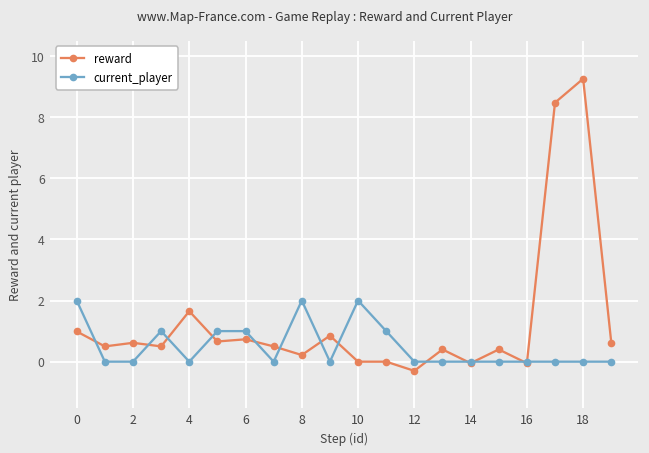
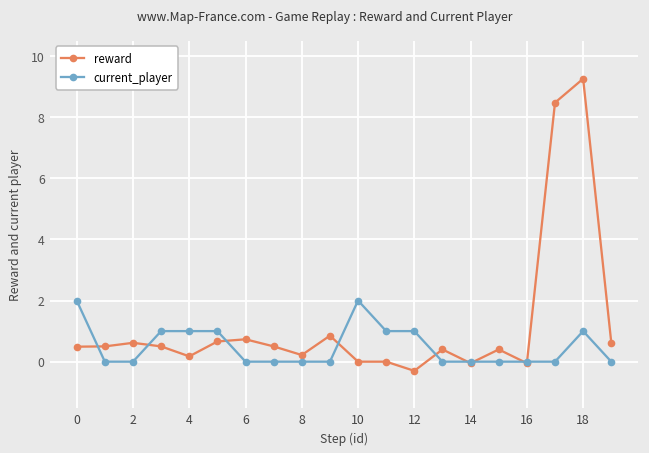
reward, 0: 1.0 -> 0.5
reward, 4: 1.7 -> 0.2
current_player, 4: 0 -> 1
current_player, 6: 1 -> 0
current_player, 8: 2 -> 0
current_player, 12: 0 -> 1
current_player, 18: 0 -> 1
